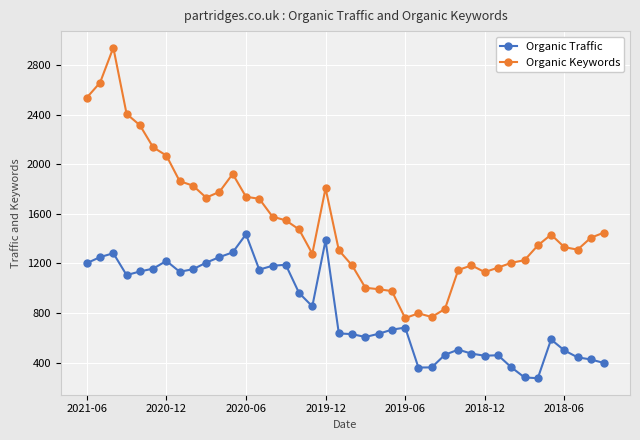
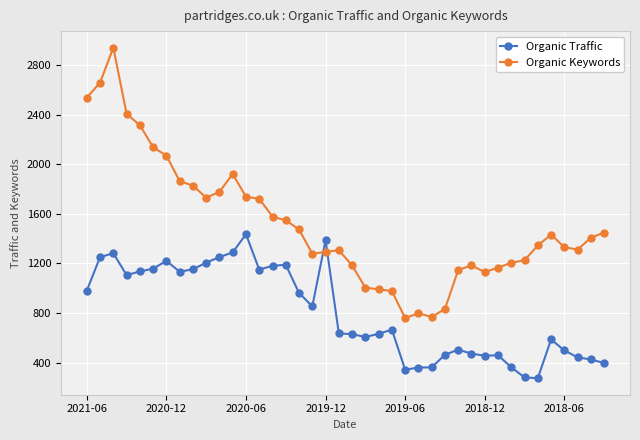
Organic Traffic, 2021-06: 1200 -> 980
Organic Keywords, 2019-12: 1810 -> 1290
Organic Traffic, 2019-06: 680 -> 340
